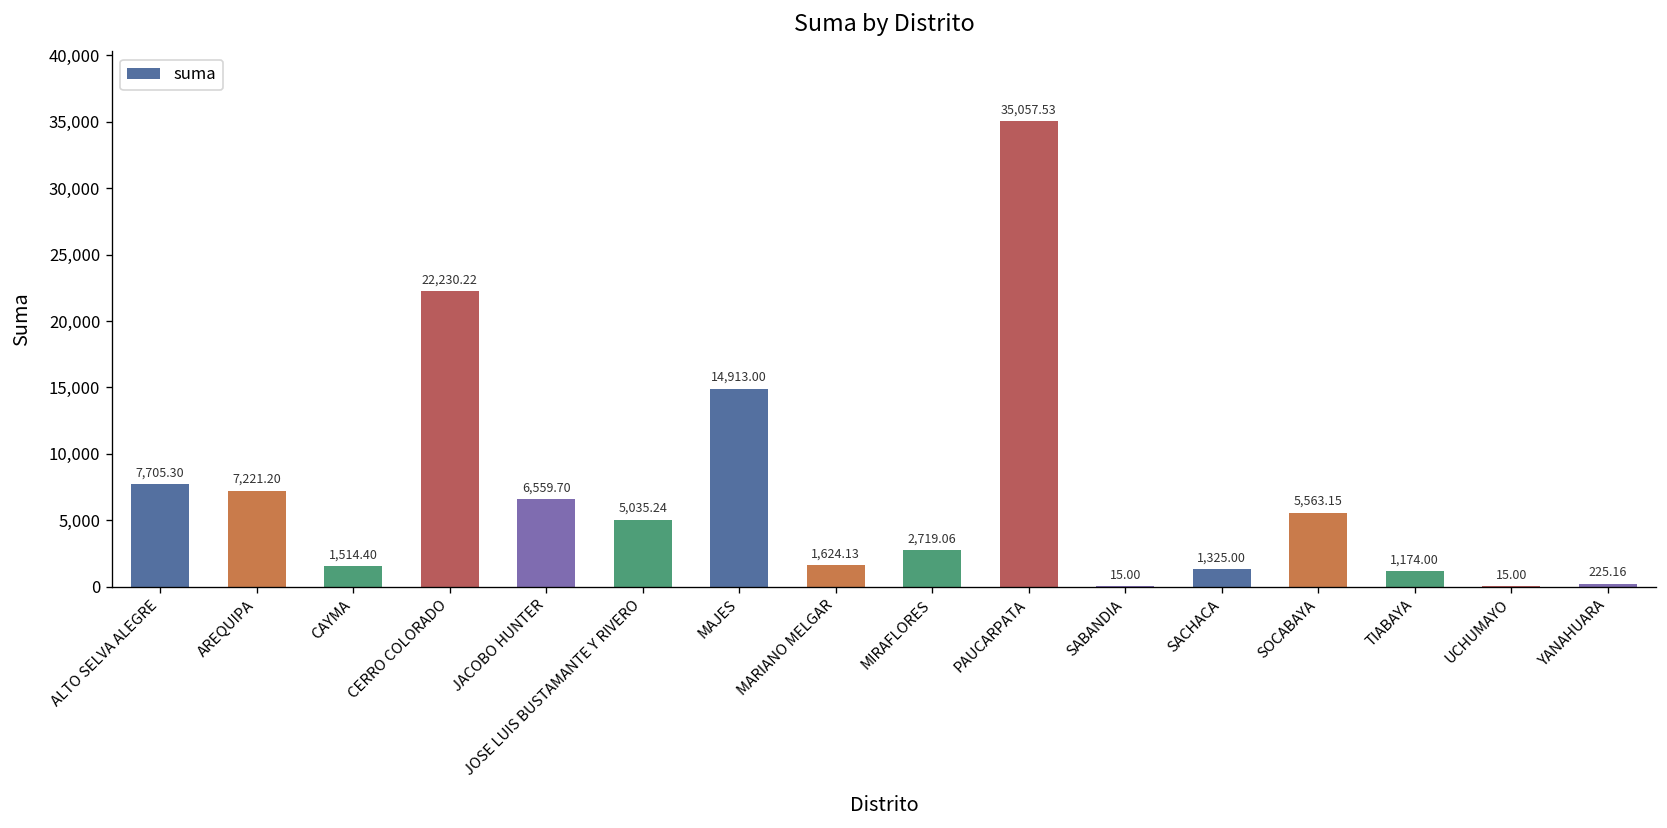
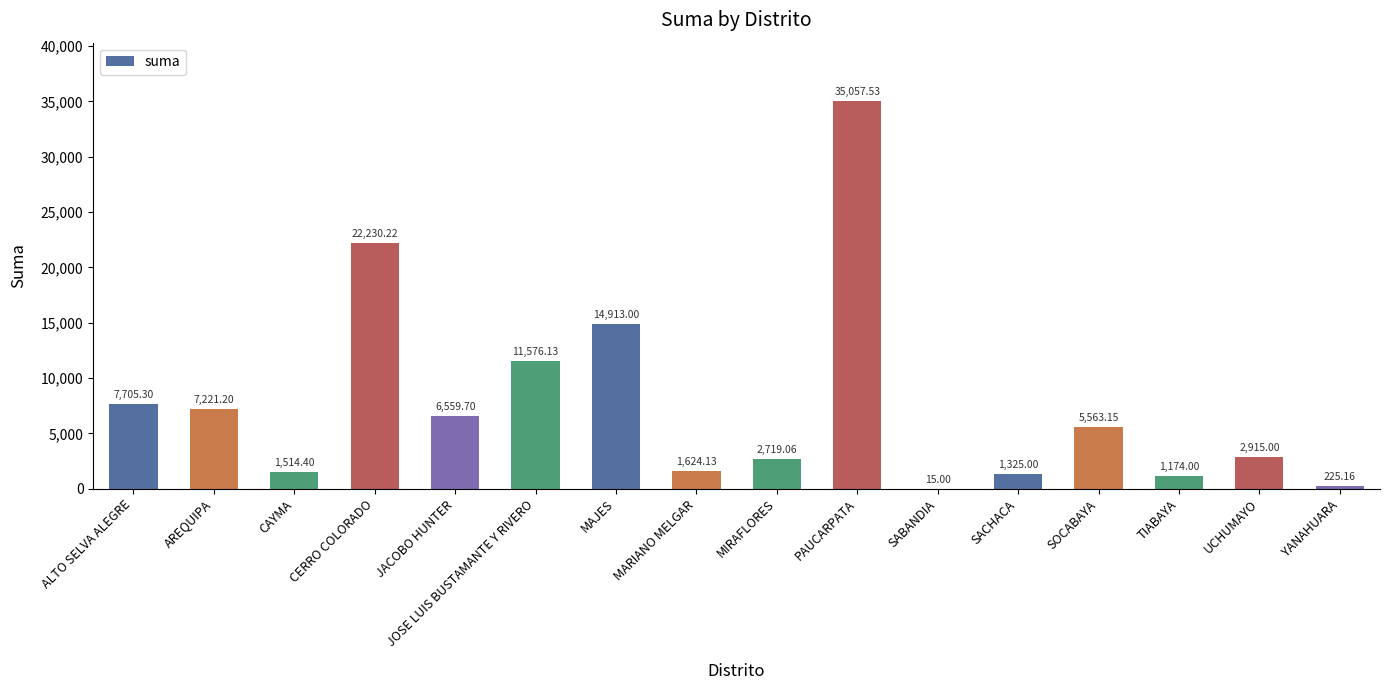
JOSE LUIS BUSTAMANTE Y RIVERO: 5,035.24 -> 11,576.13
UCHUMAYO: 15.00 -> 2,915.00
